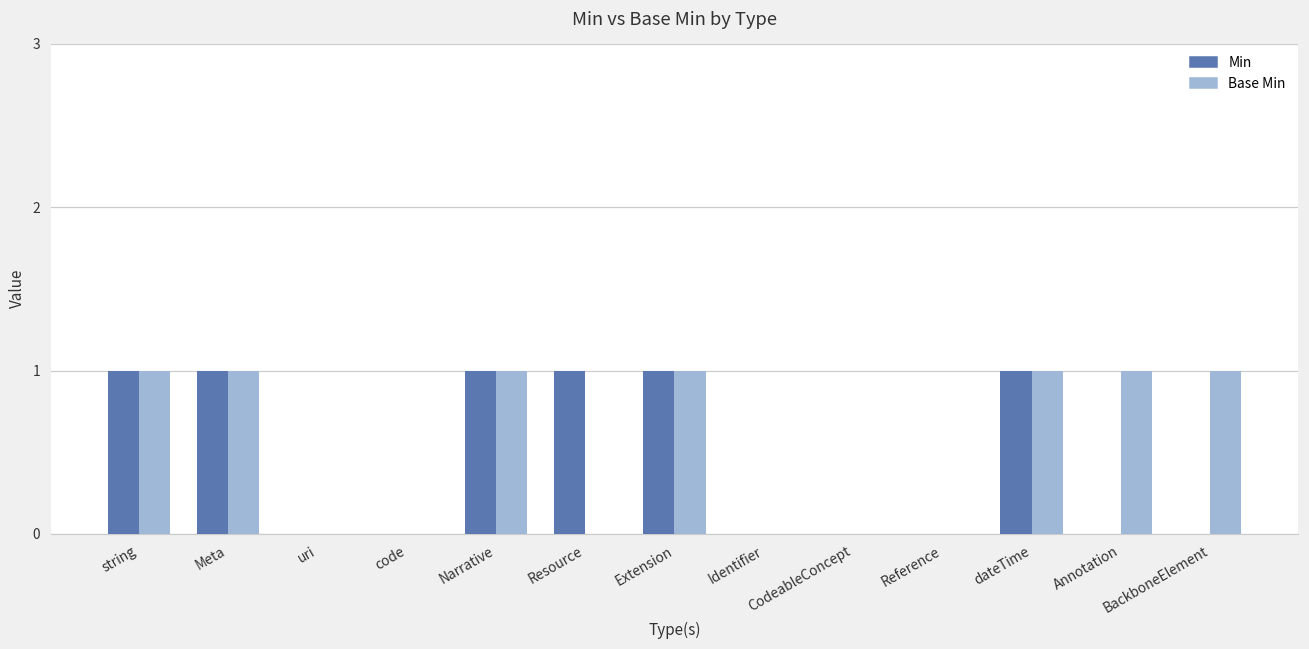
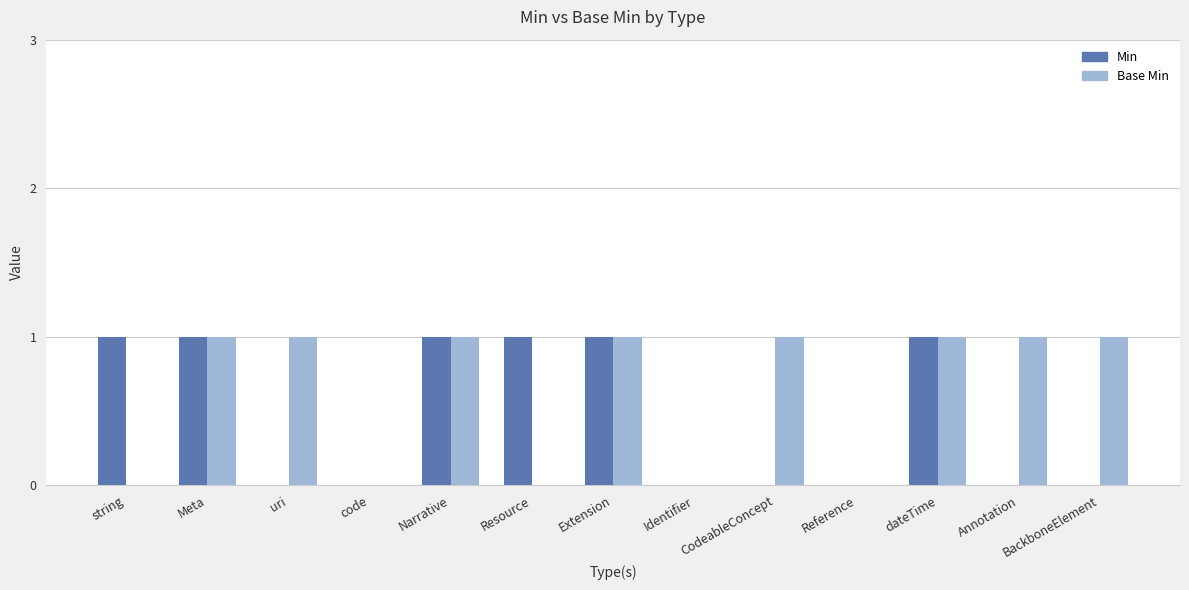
Base Min, string: 1 -> 0
Base Min, uri: 0 -> 1
Base Min, CodeableConcept: 0 -> 1
